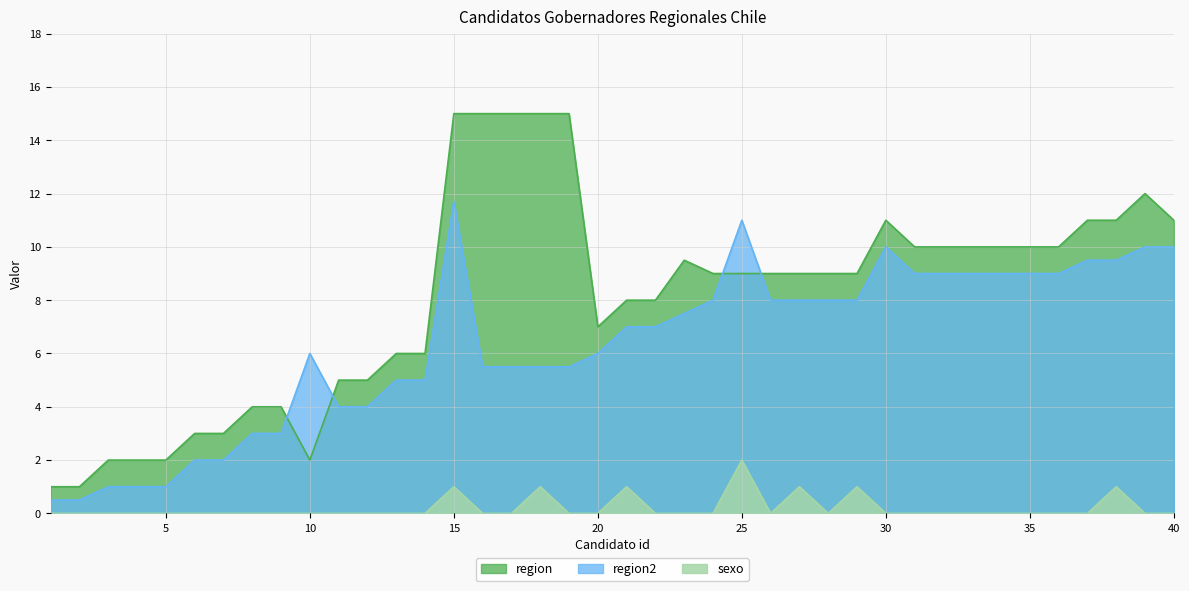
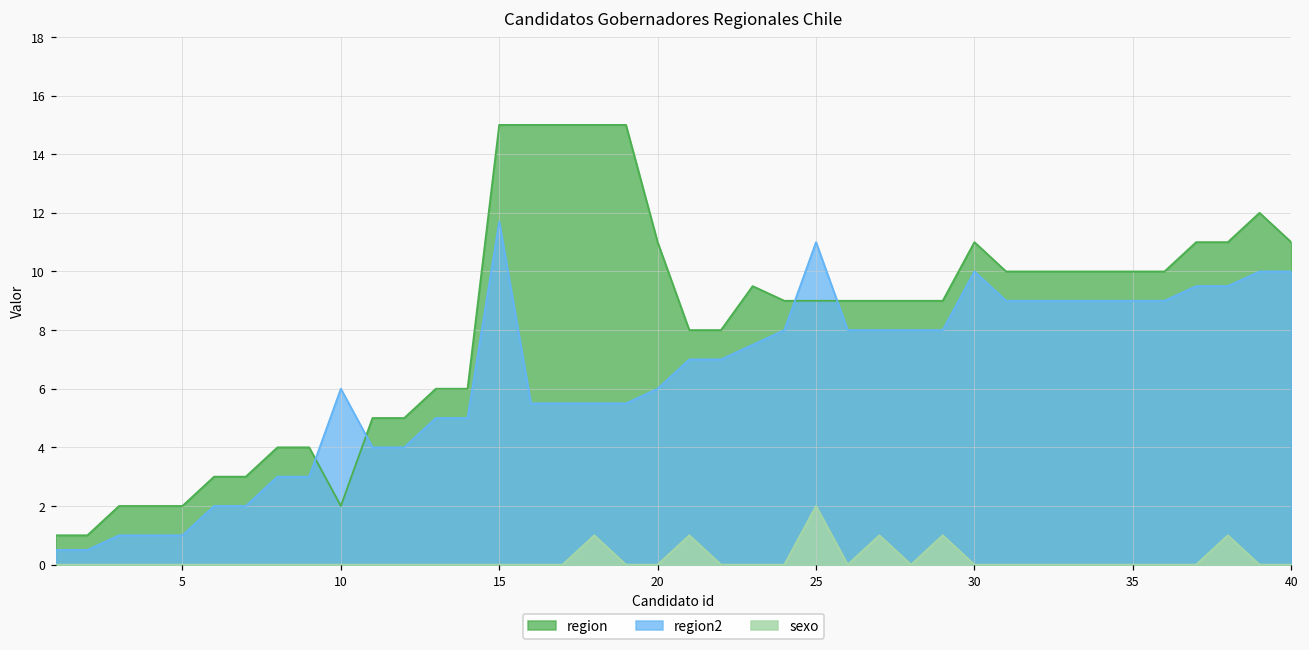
sexo, 15: 1 -> 0
region, 20: 7 -> 11
